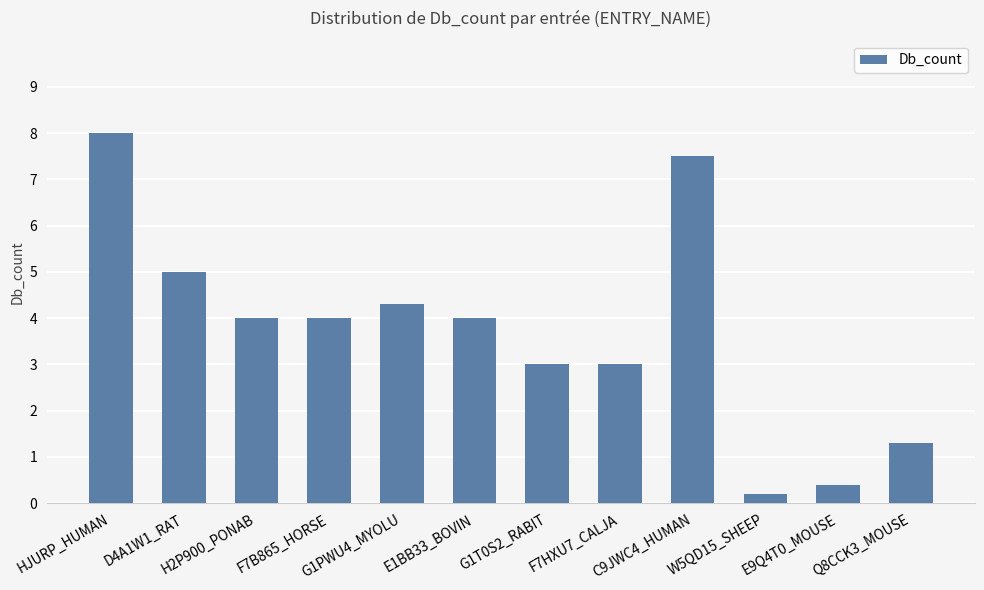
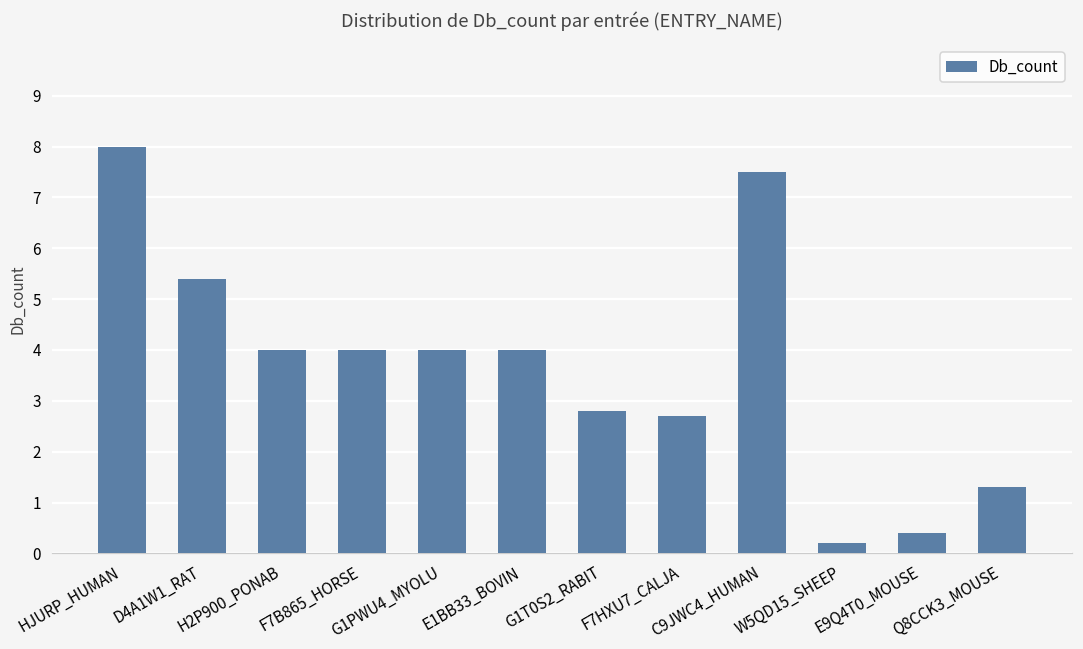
D4A1W1_RAT: 5.0 -> 5.4
G1PWU4_MYOLU: 4.3 -> 4.0
G1T0S2_RABIT: 3.0 -> 2.8
F7HXU7_CALJA: 3.0 -> 2.7
